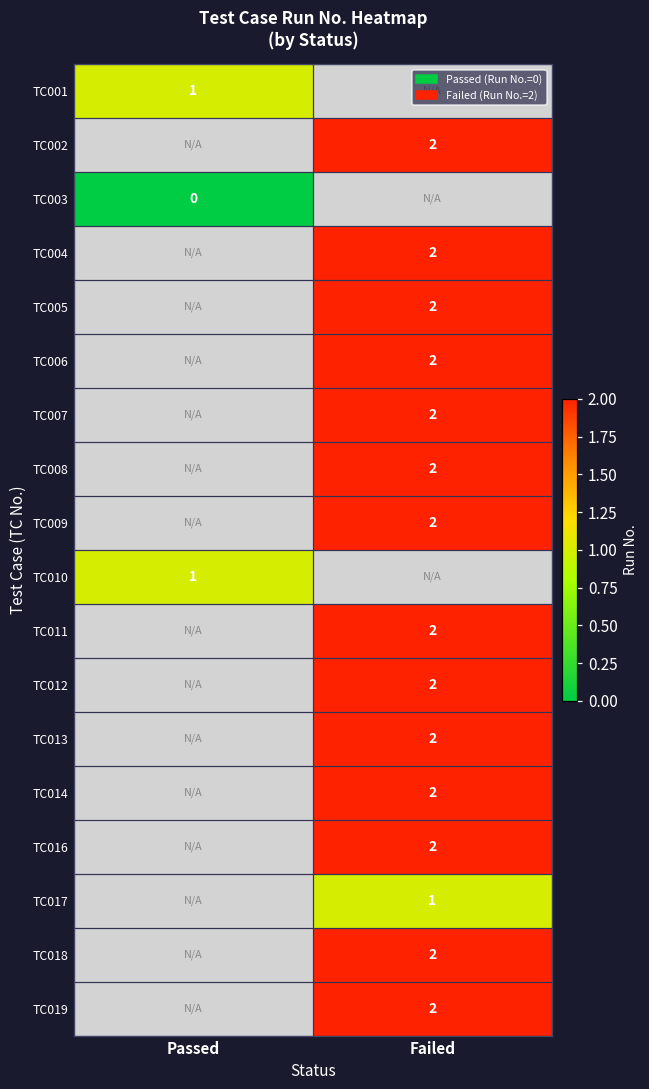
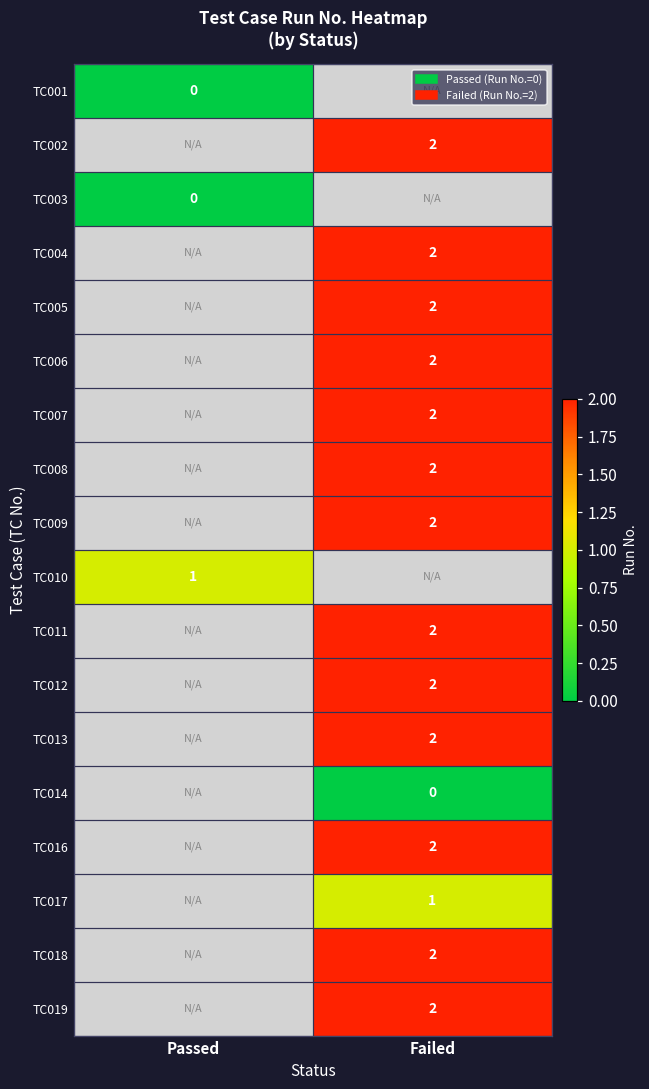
TC001, Passed: 1 -> 0
TC014, Failed: 2 -> 0
